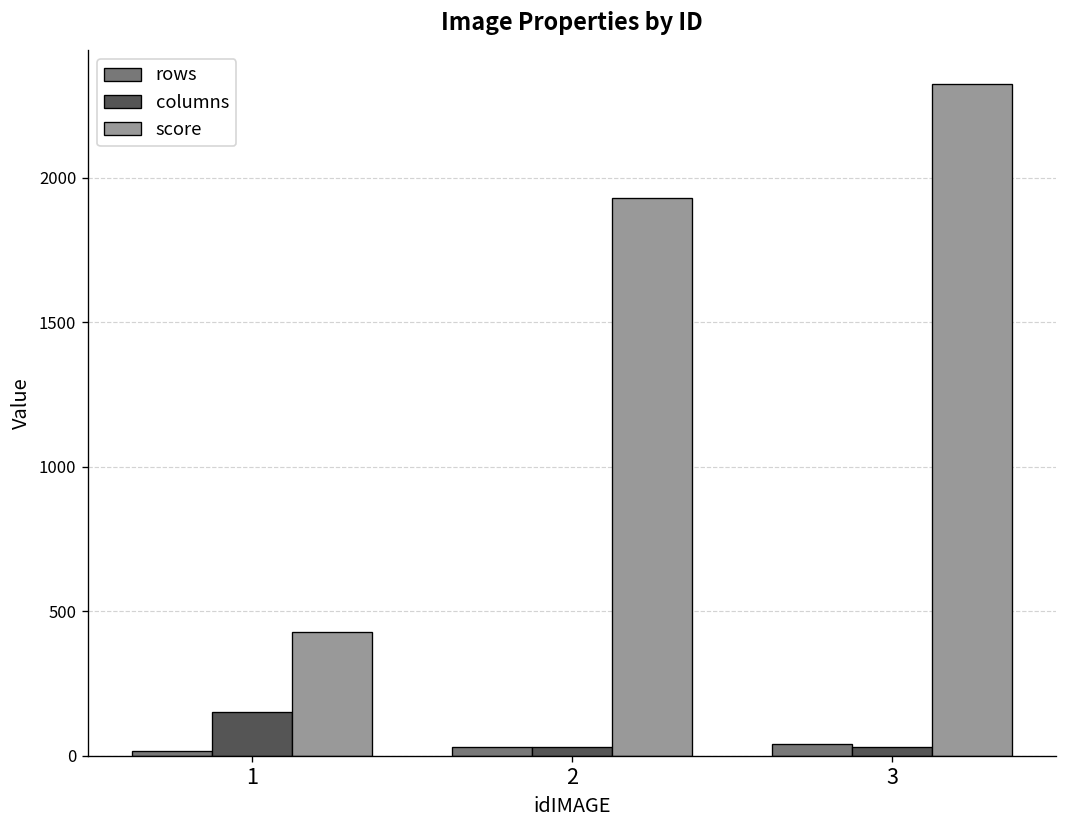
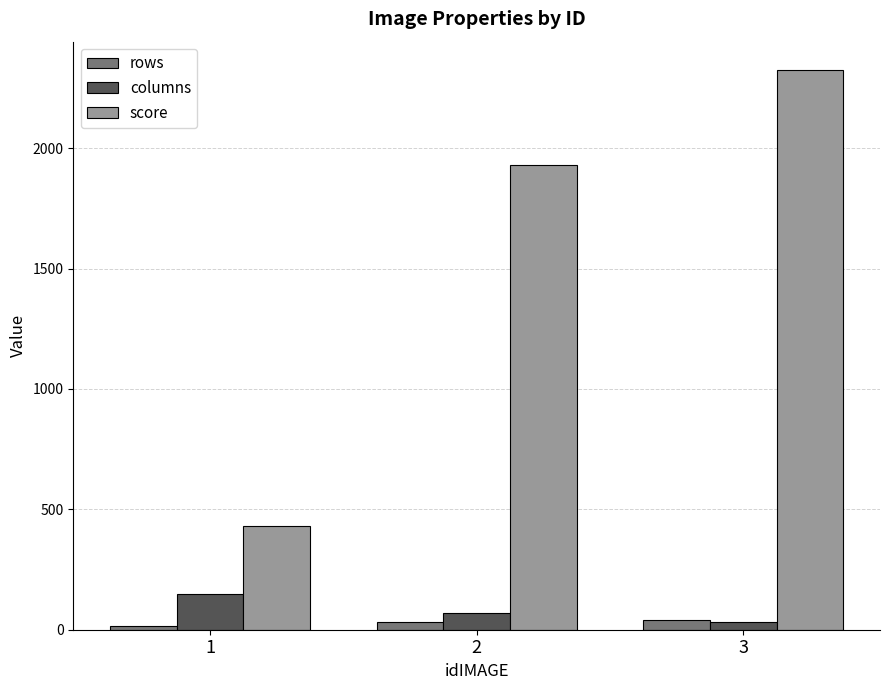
columns, 2: 30 -> 70
